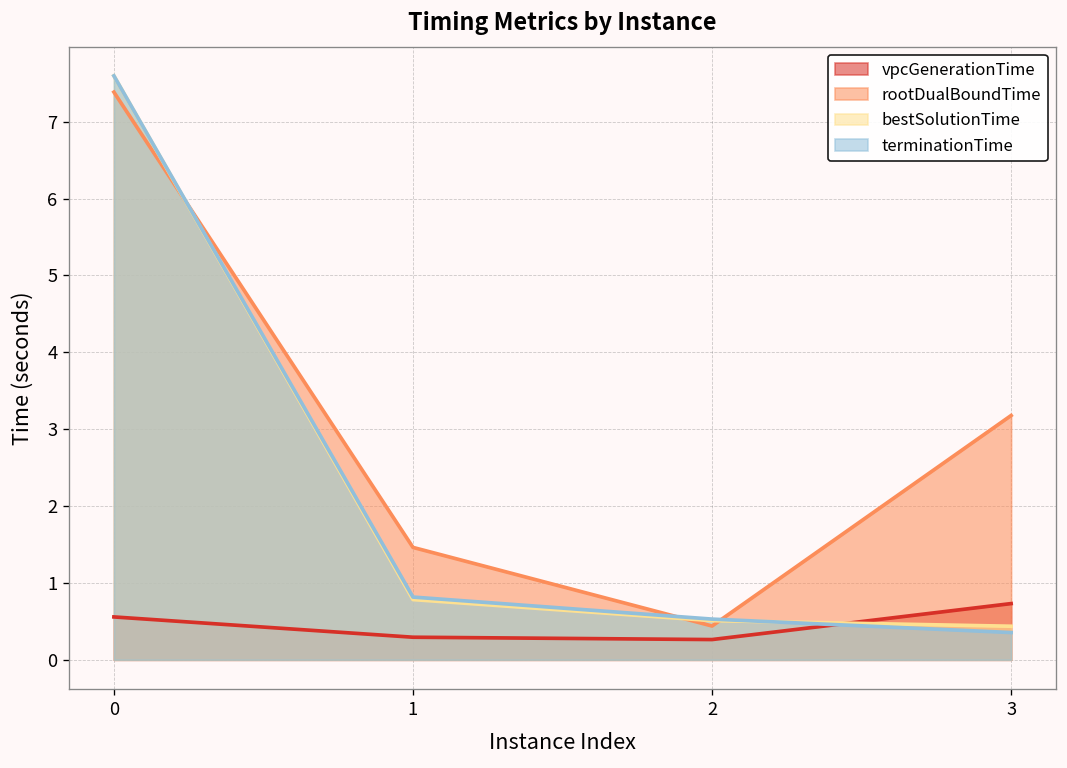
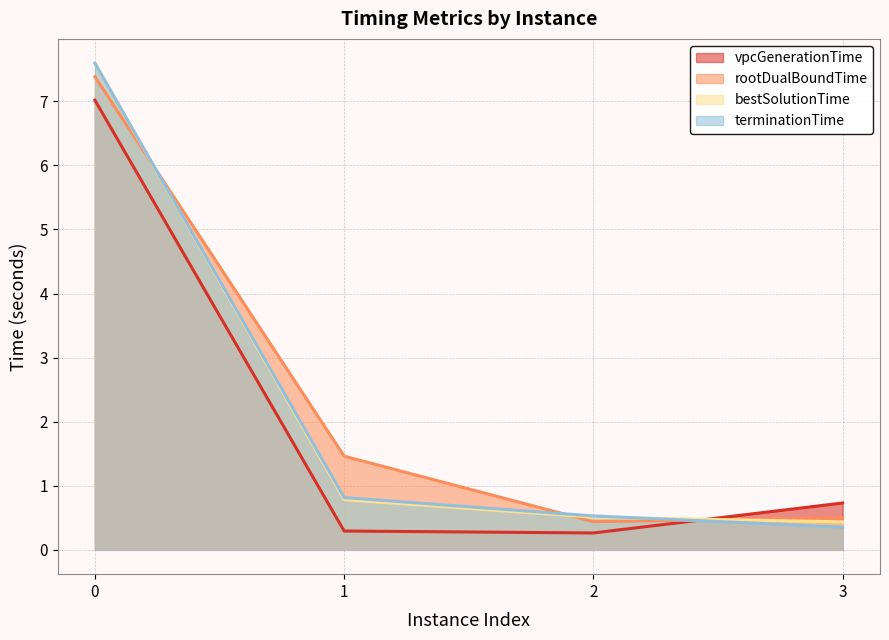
vpcGenerationTime, 0: 0.6 -> 7.0
rootDualBoundTime, 3: 3.2 -> 0.5
